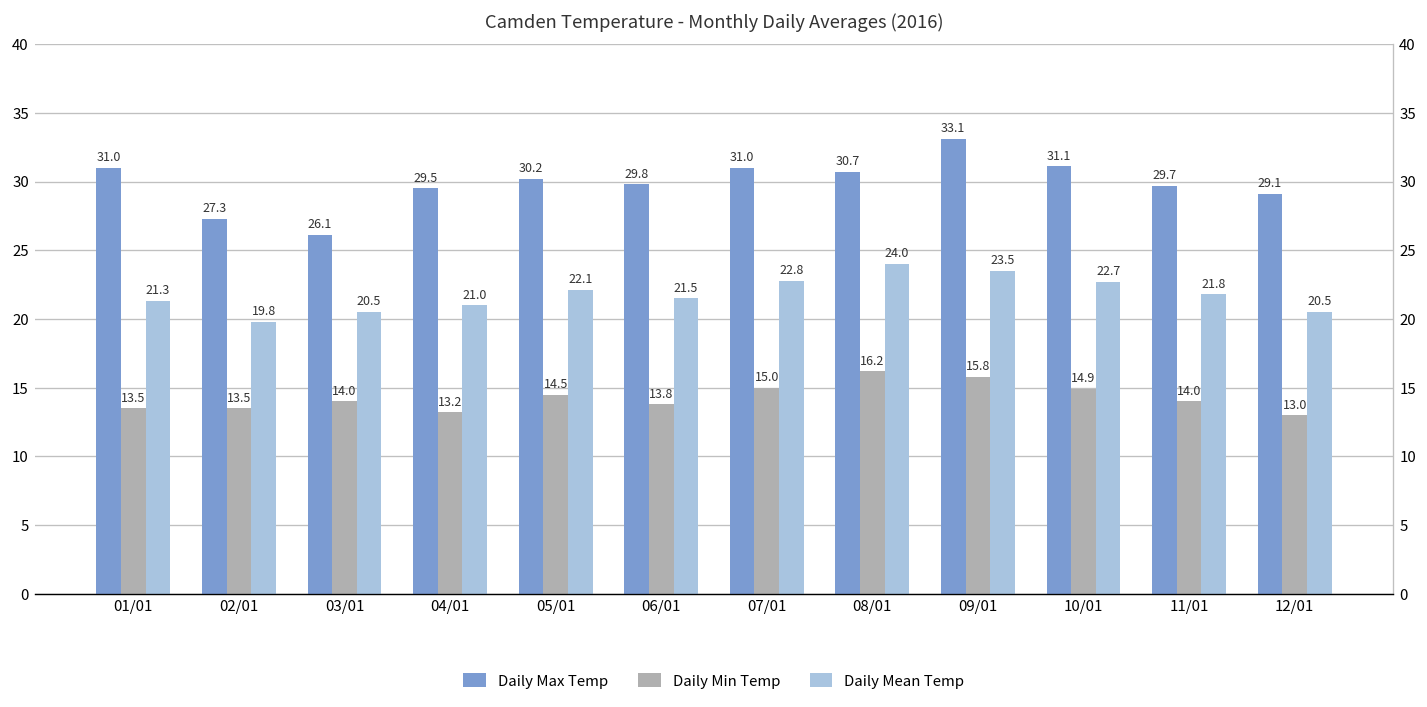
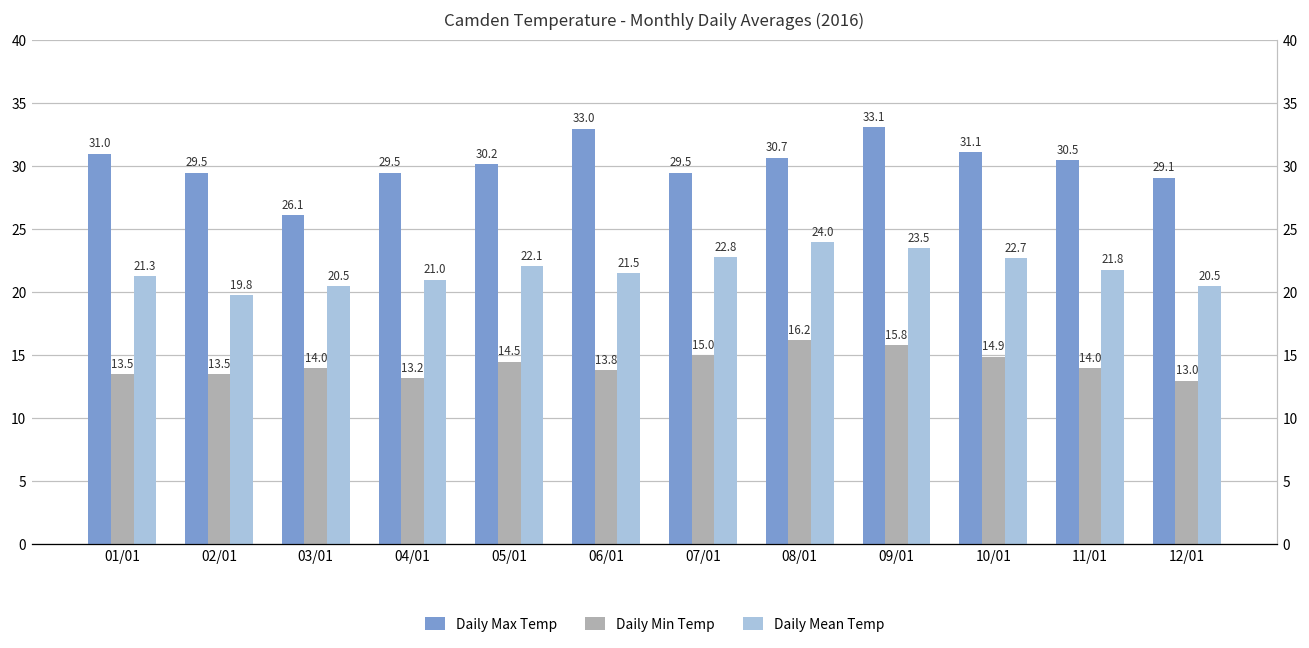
Daily Max Temp, 02/01: 27.3 -> 29.5
Daily Max Temp, 06/01: 29.8 -> 33.0
Daily Max Temp, 07/01: 31.0 -> 29.5
Daily Max Temp, 11/01: 29.7 -> 30.5
